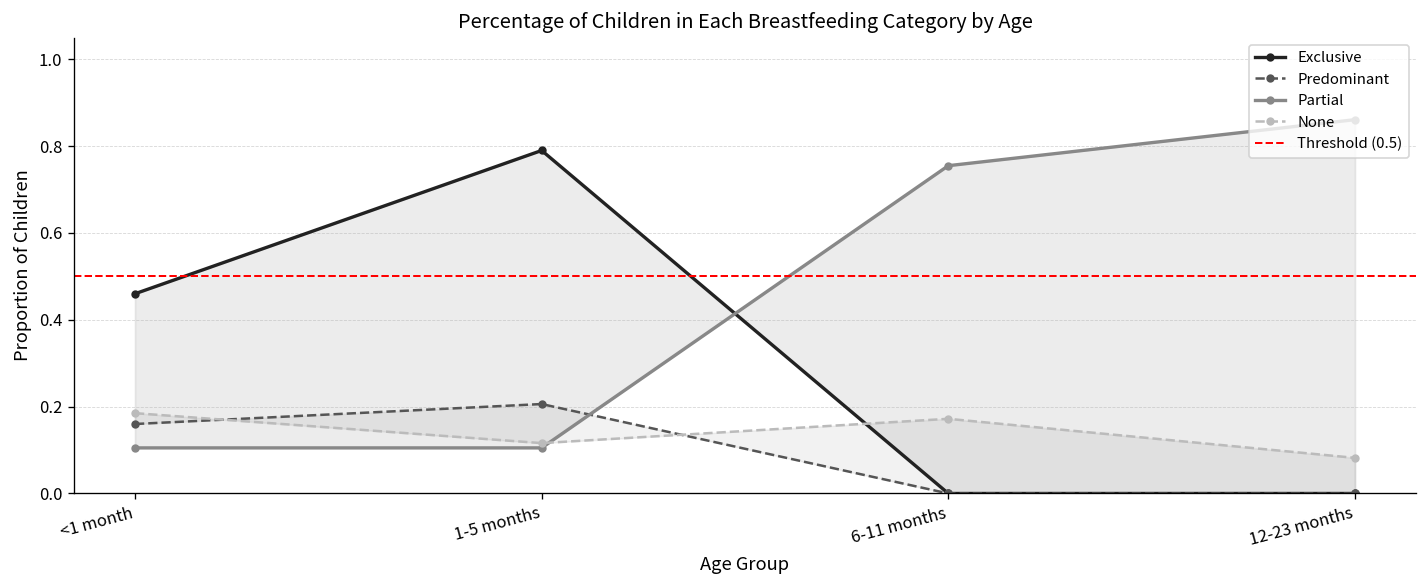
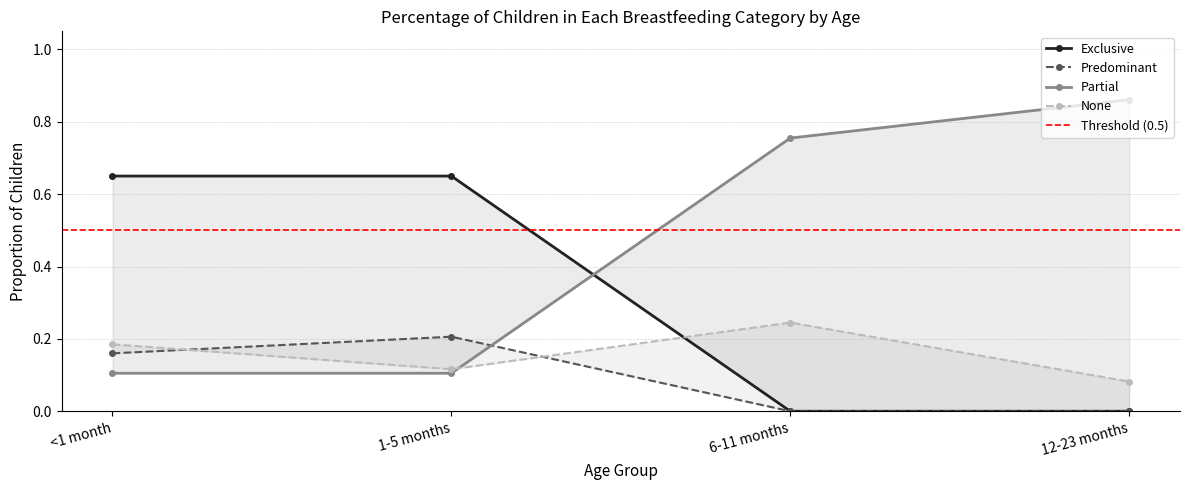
Exclusive, <1 month: 0.46 -> 0.65
Exclusive, 1-5 months: 0.79 -> 0.65
None, 6-11 months: 0.17 -> 0.25
